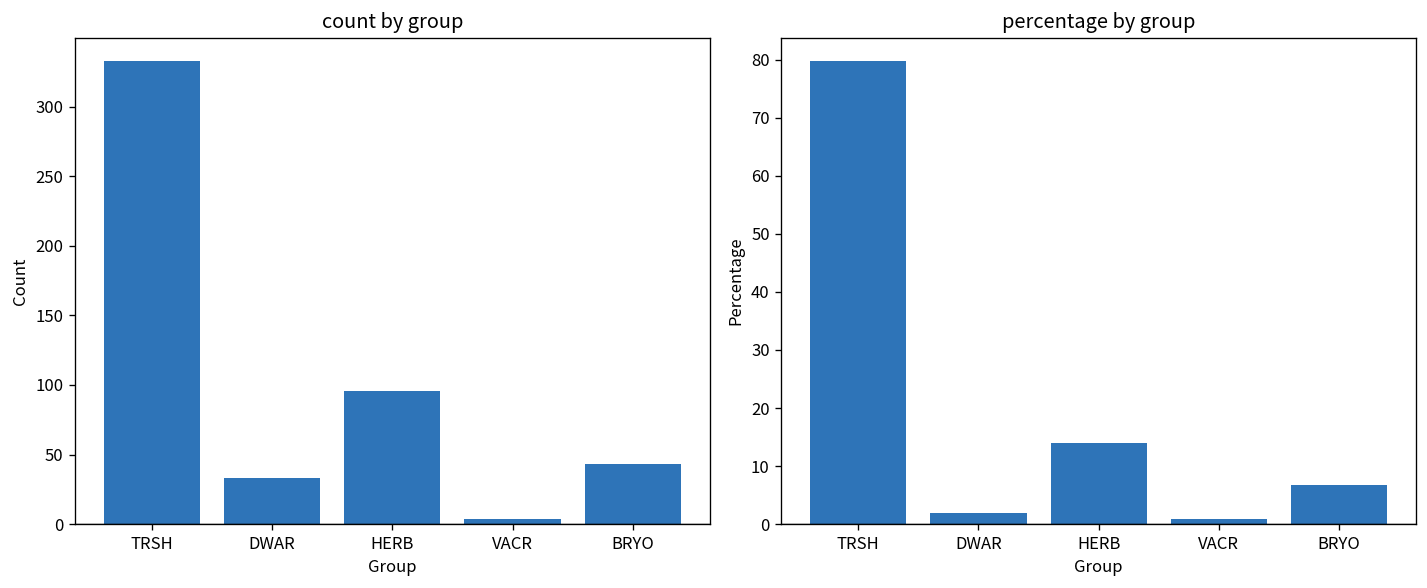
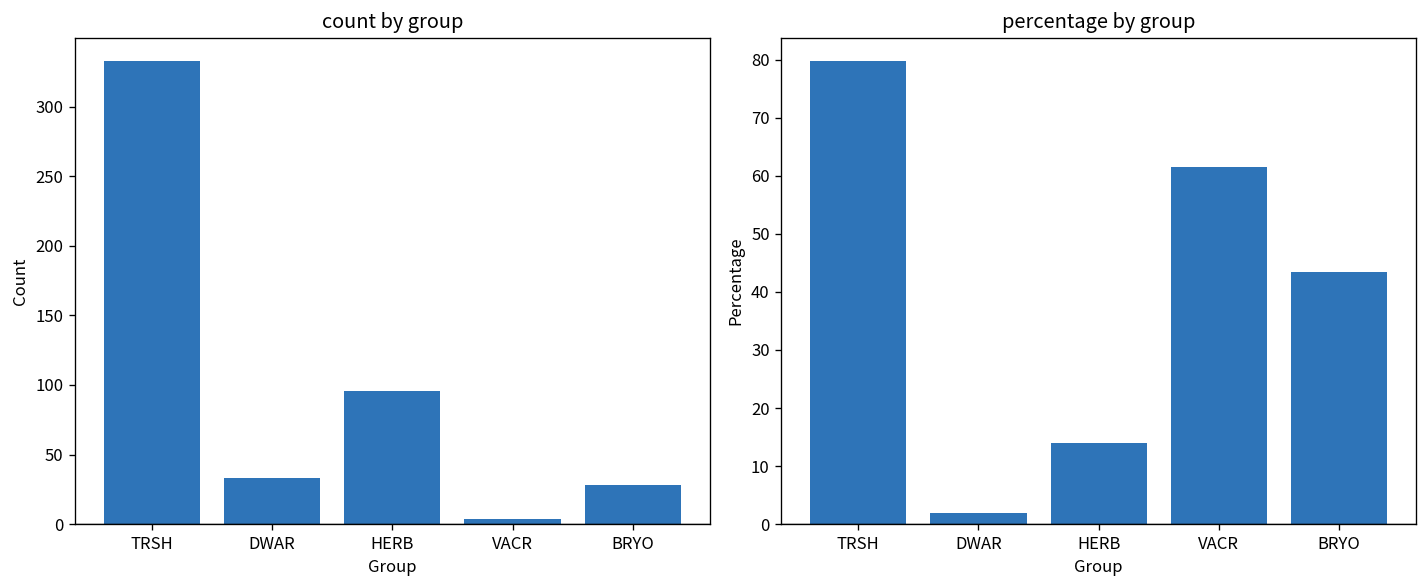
count by group, BRYO: 43 -> 28
percentage by group, VACR: 1 -> 62
percentage by group, BRYO: 7 -> 43
